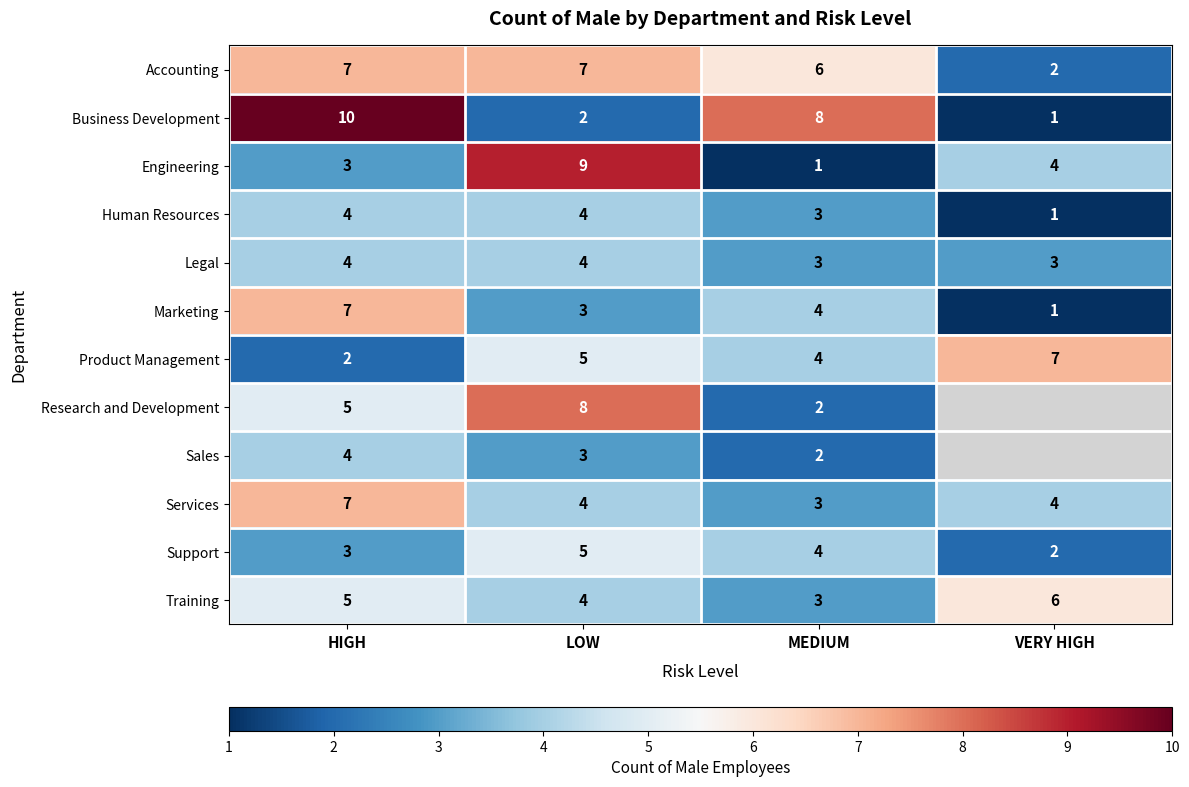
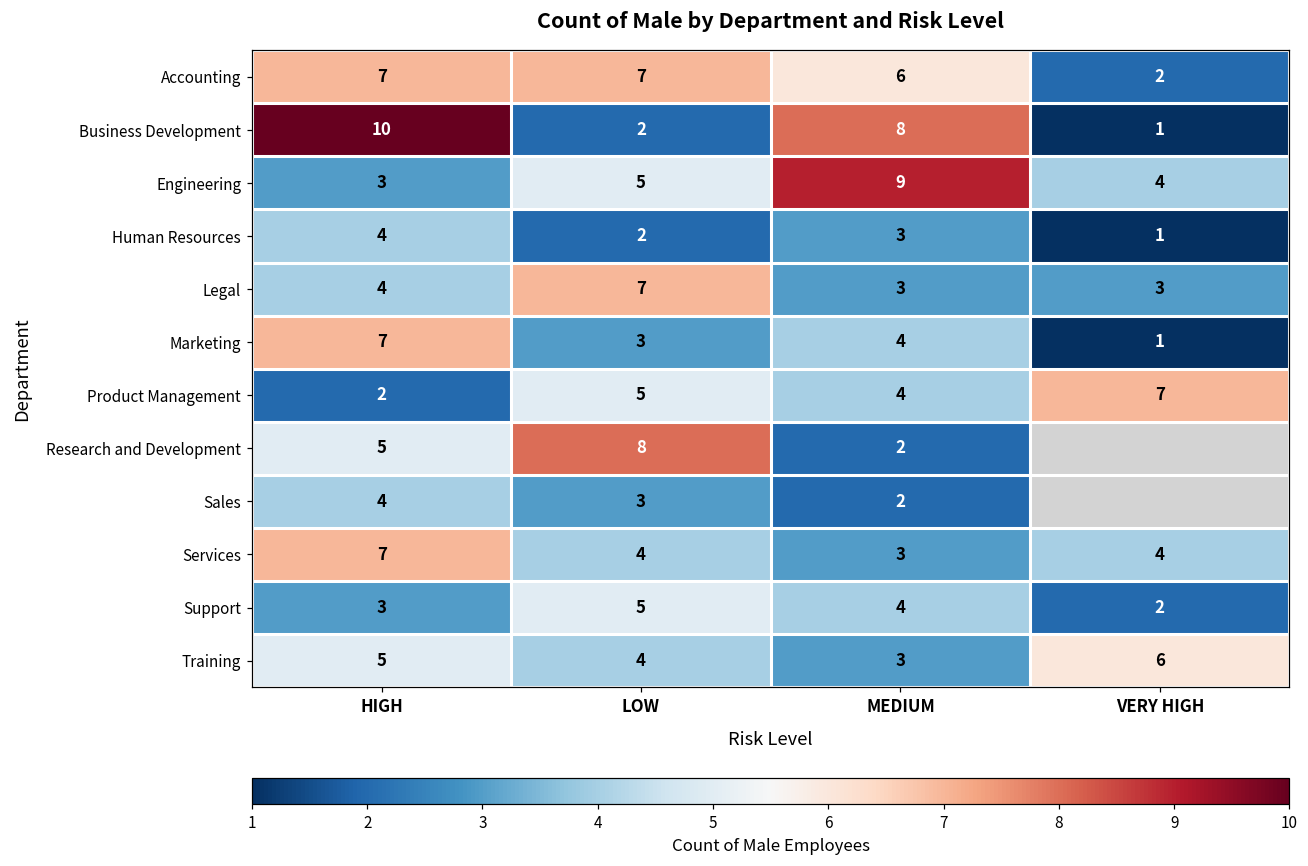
Engineering, LOW: 9 -> 5
Engineering, MEDIUM: 1 -> 9
Human Resources, LOW: 4 -> 2
Legal, LOW: 4 -> 7
